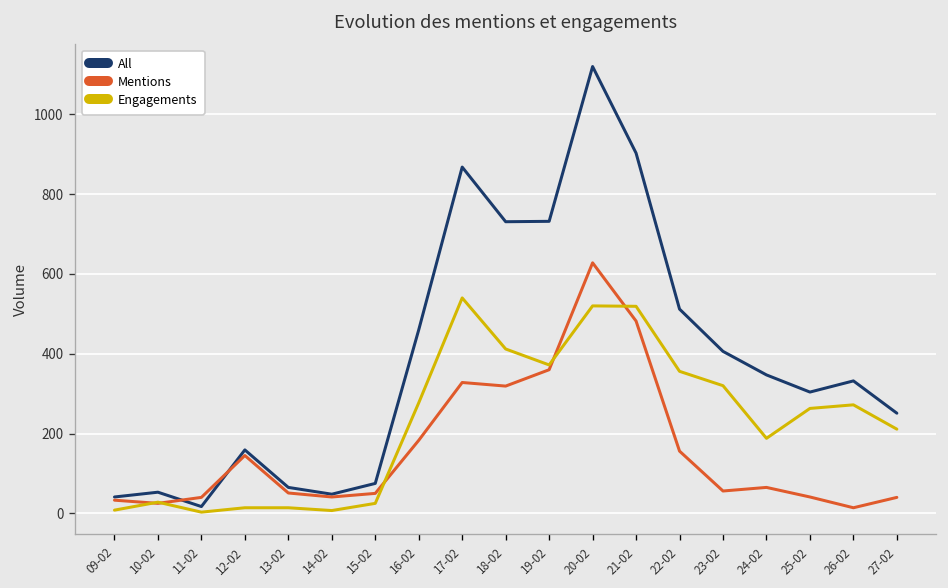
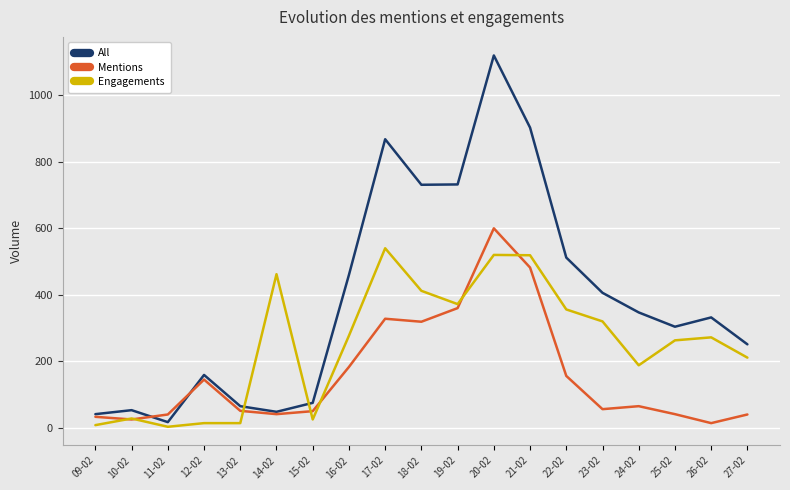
Engagements, 14-02: 10 -> 460
Mentions, 20-02: 630 -> 600
